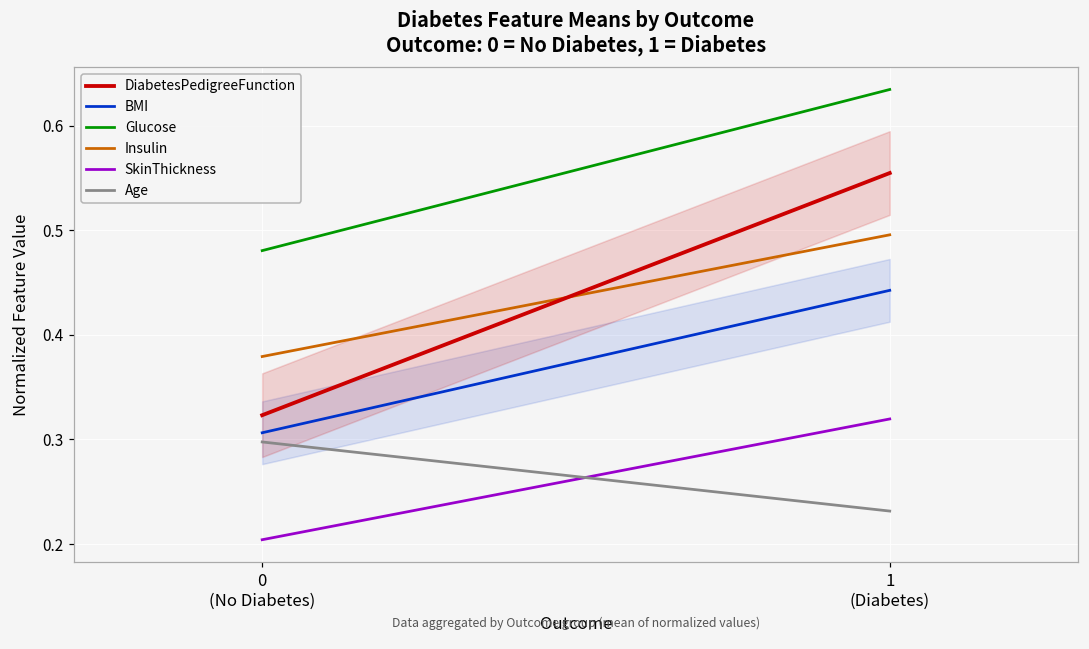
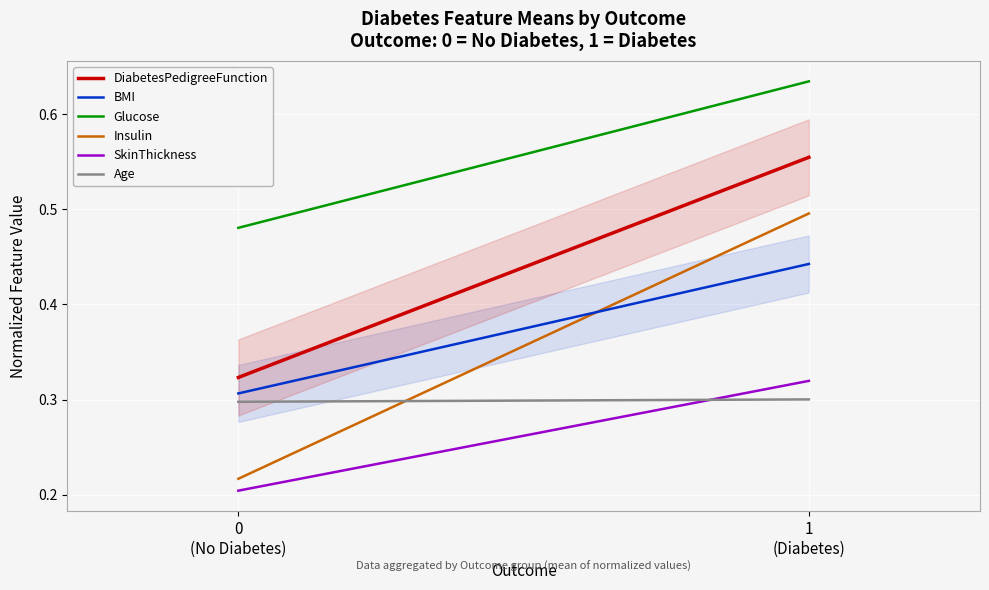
Insulin, 0 (No Diabetes): 0.38 -> 0.22
Age, 1 (Diabetes): 0.23 -> 0.30
